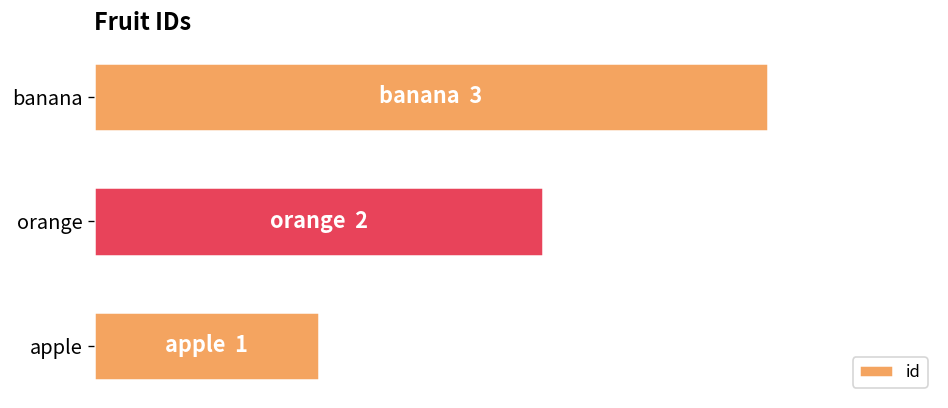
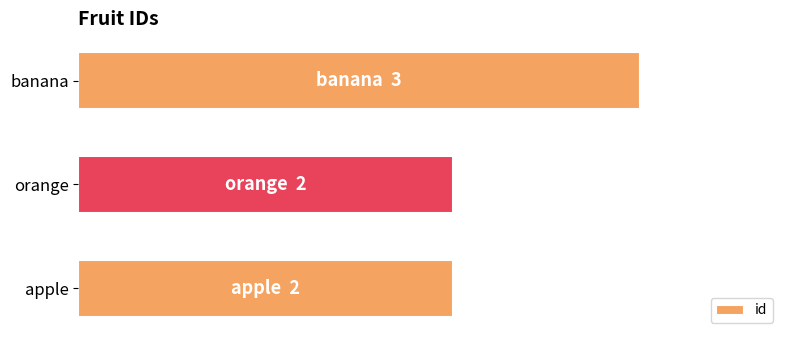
apple: 1 -> 2
